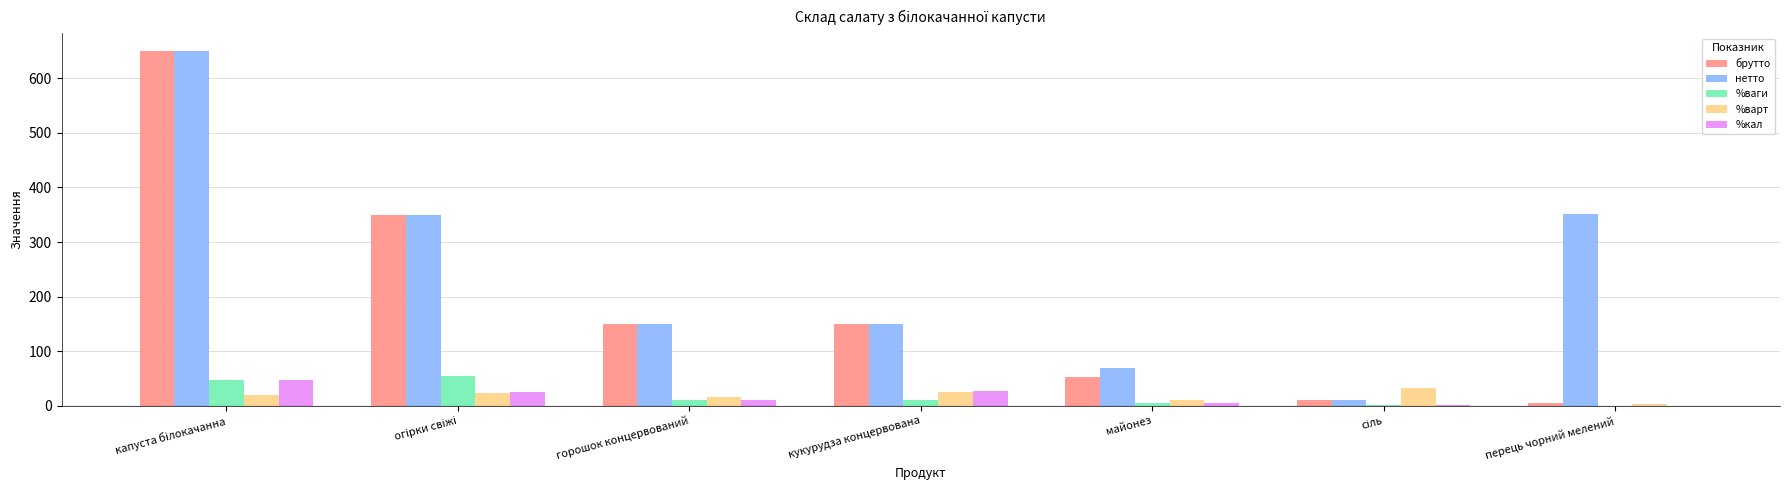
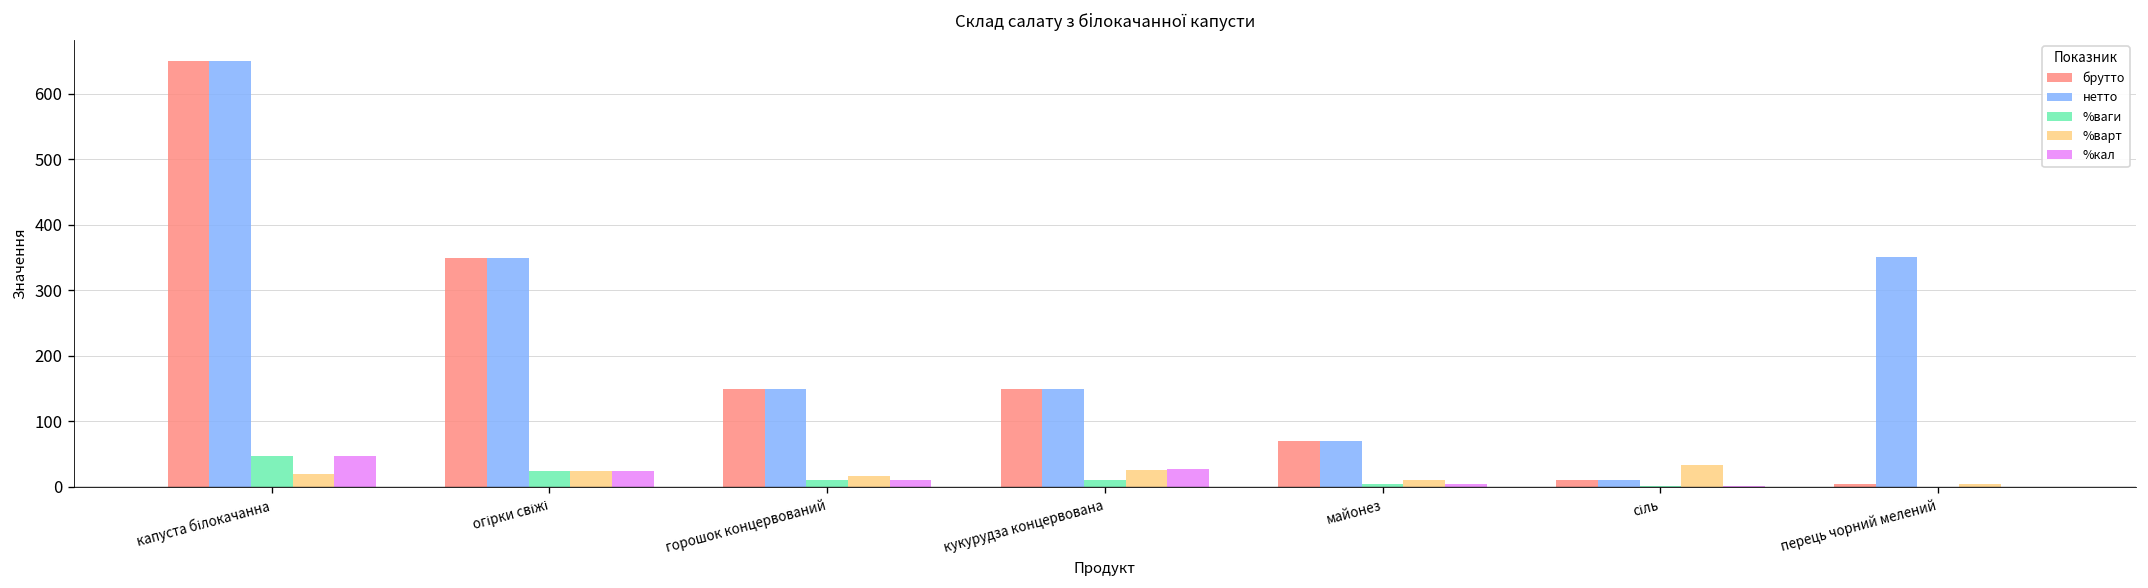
%ваги, огірки свіжі: 60 -> 30
брутто, майонез: 50 -> 70
